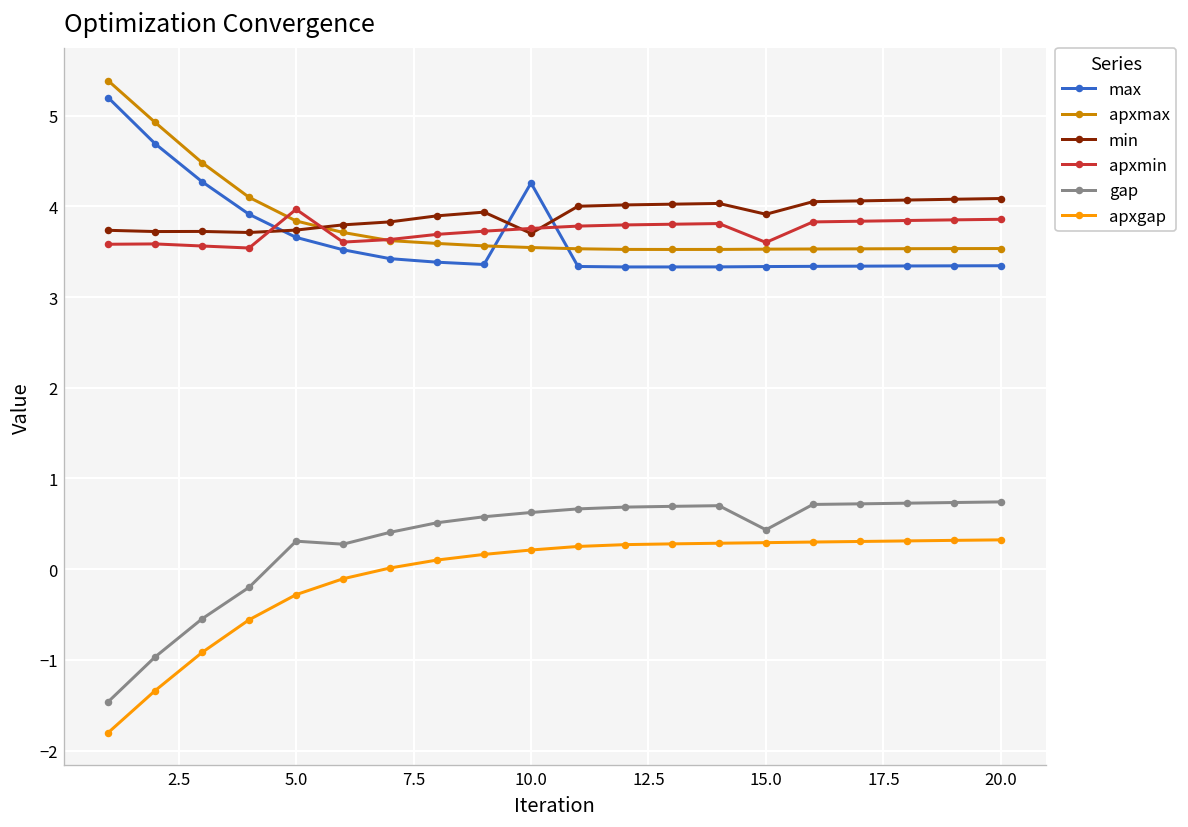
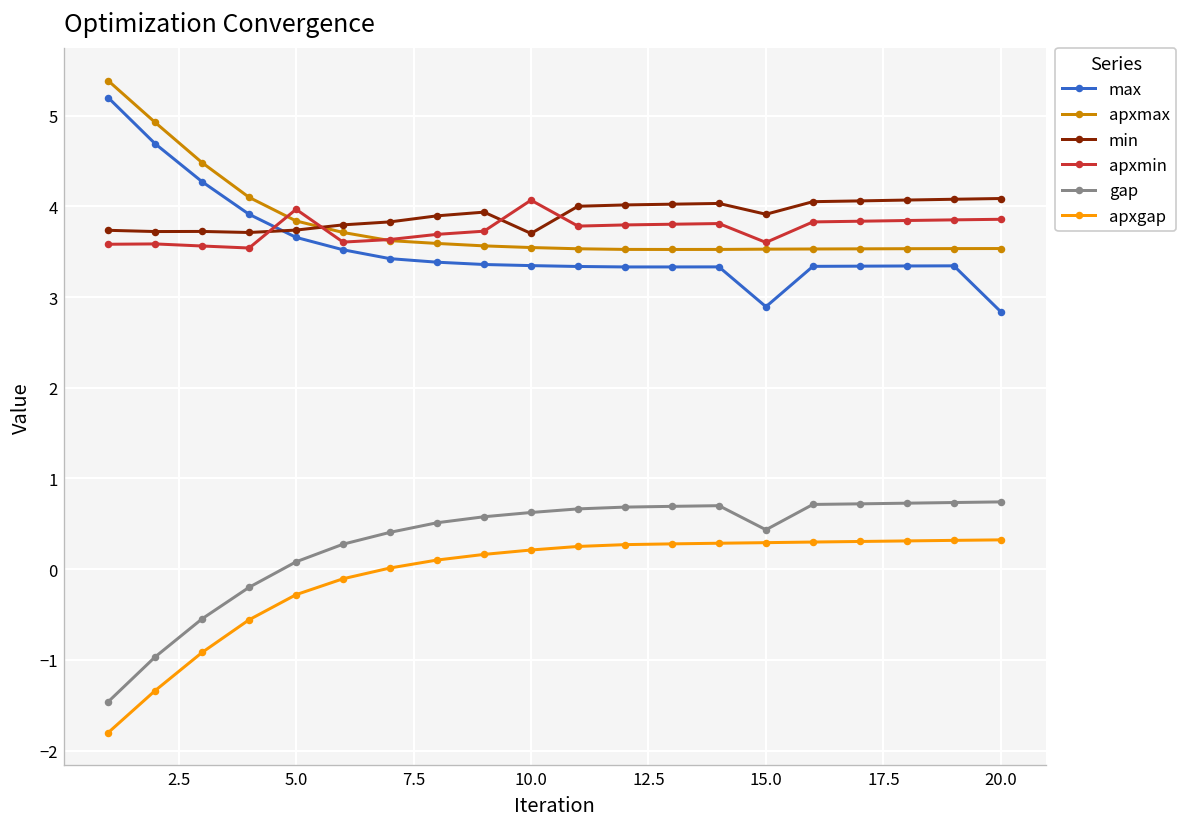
gap, 5.0: 0.3 -> 0.1
max, 10.0: 4.3 -> 3.3
apxmin, 10.0: 3.8 -> 4.1
max, 15.0: 3.3 -> 2.9
max, 20.0: 3.3 -> 2.8
